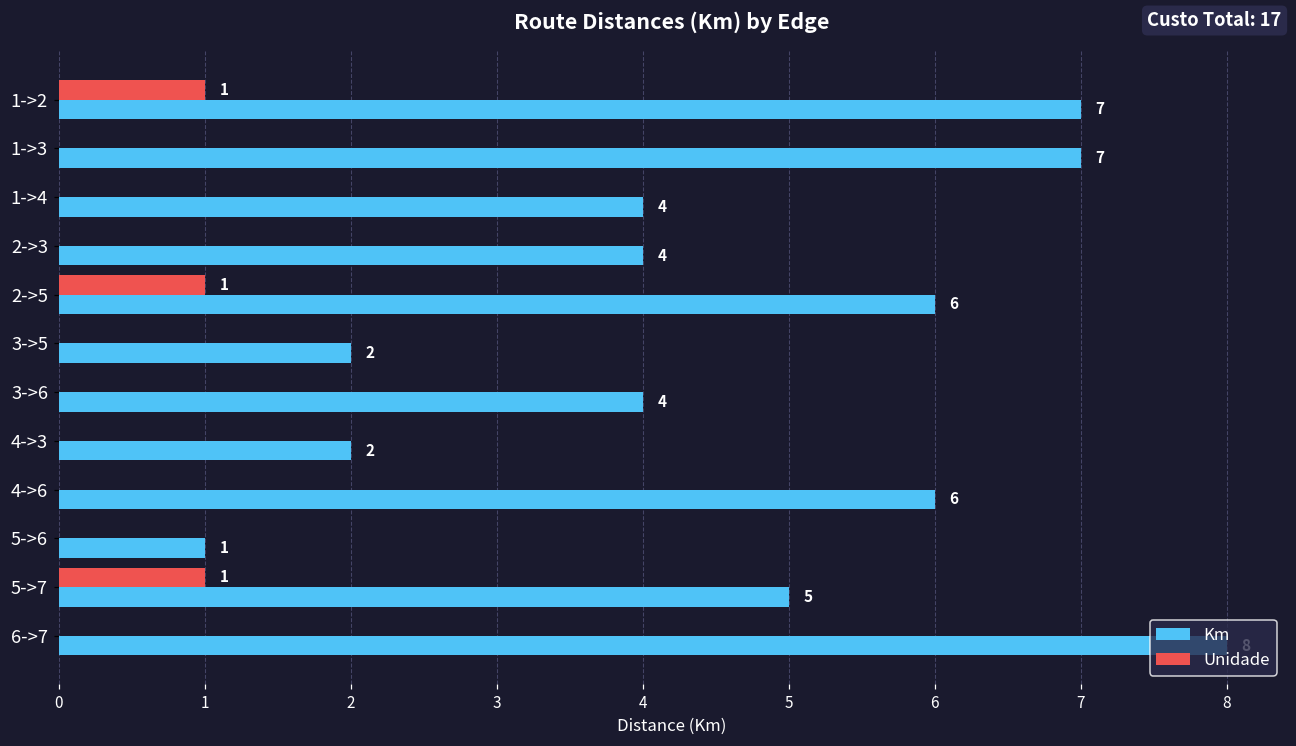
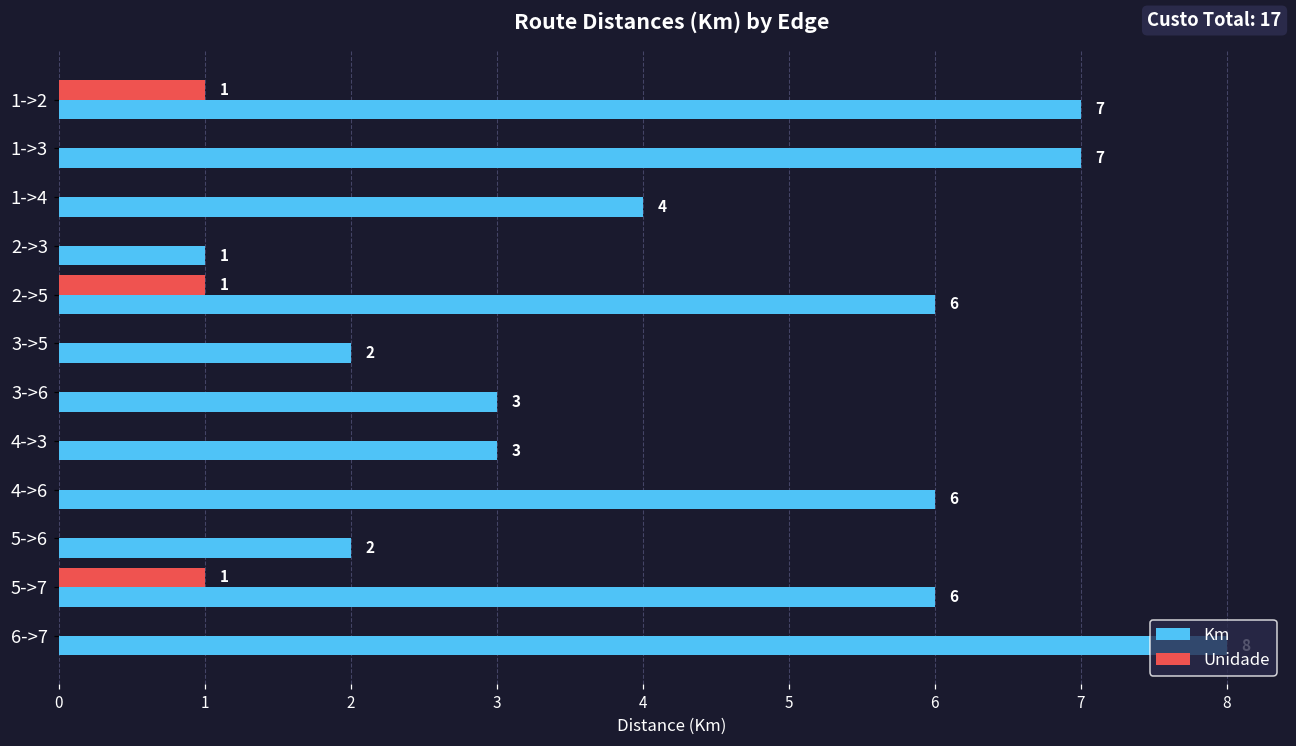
Km, 2->3: 4 -> 1
Km, 3->6: 4 -> 3
Km, 4->3: 2 -> 3
Km, 5->6: 1 -> 2
Km, 5->7: 5 -> 6
